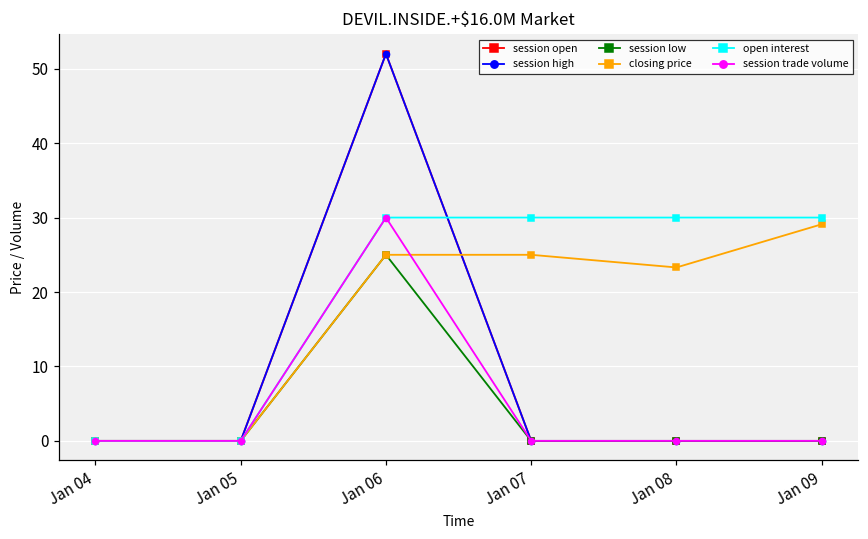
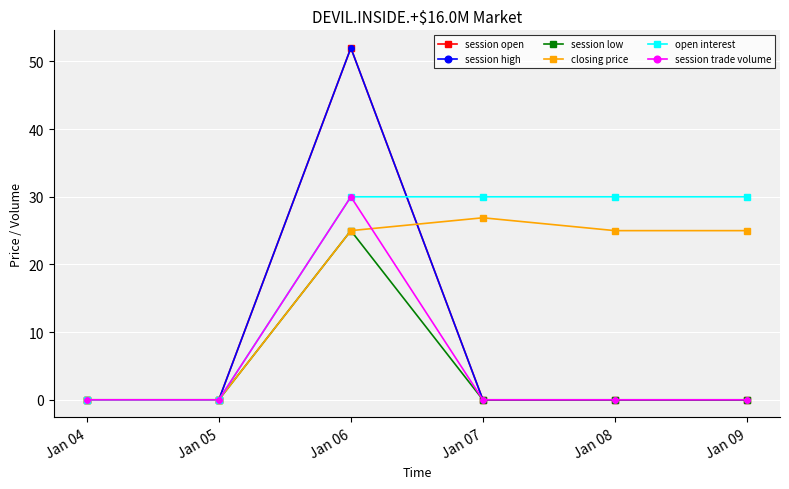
closing price, Jan 07: 25 -> 27
closing price, Jan 08: 23 -> 25
closing price, Jan 09: 29 -> 25
